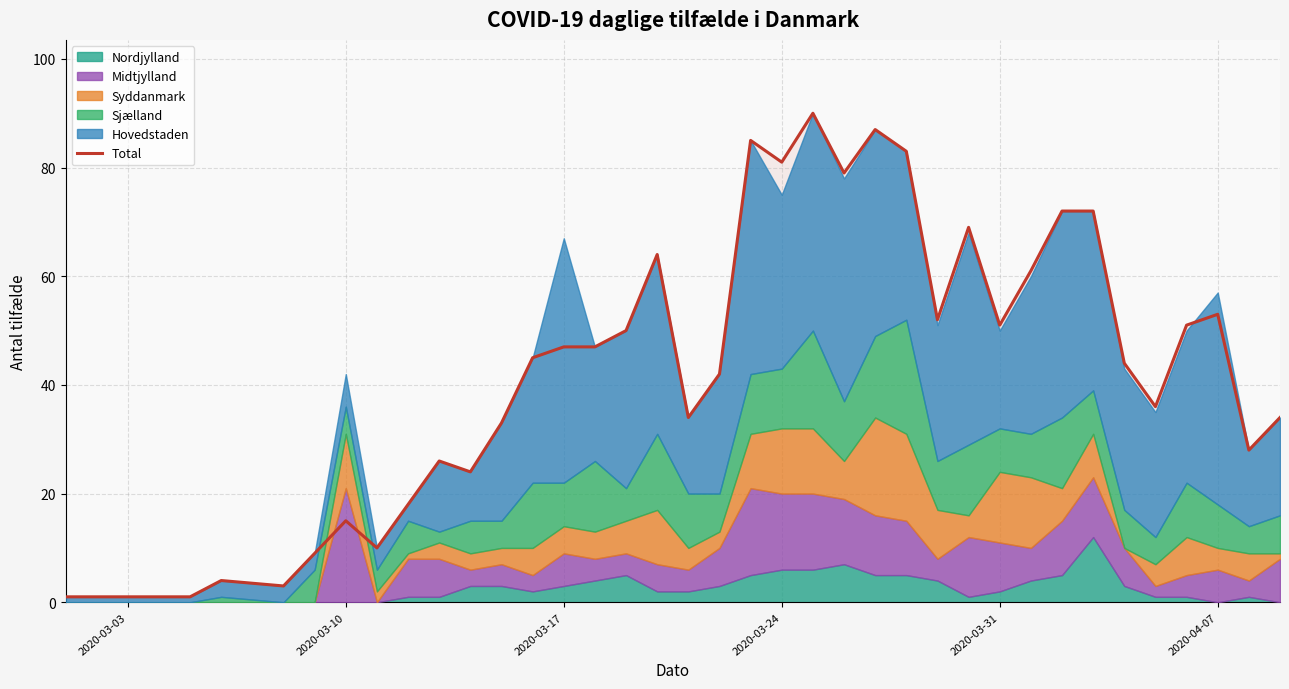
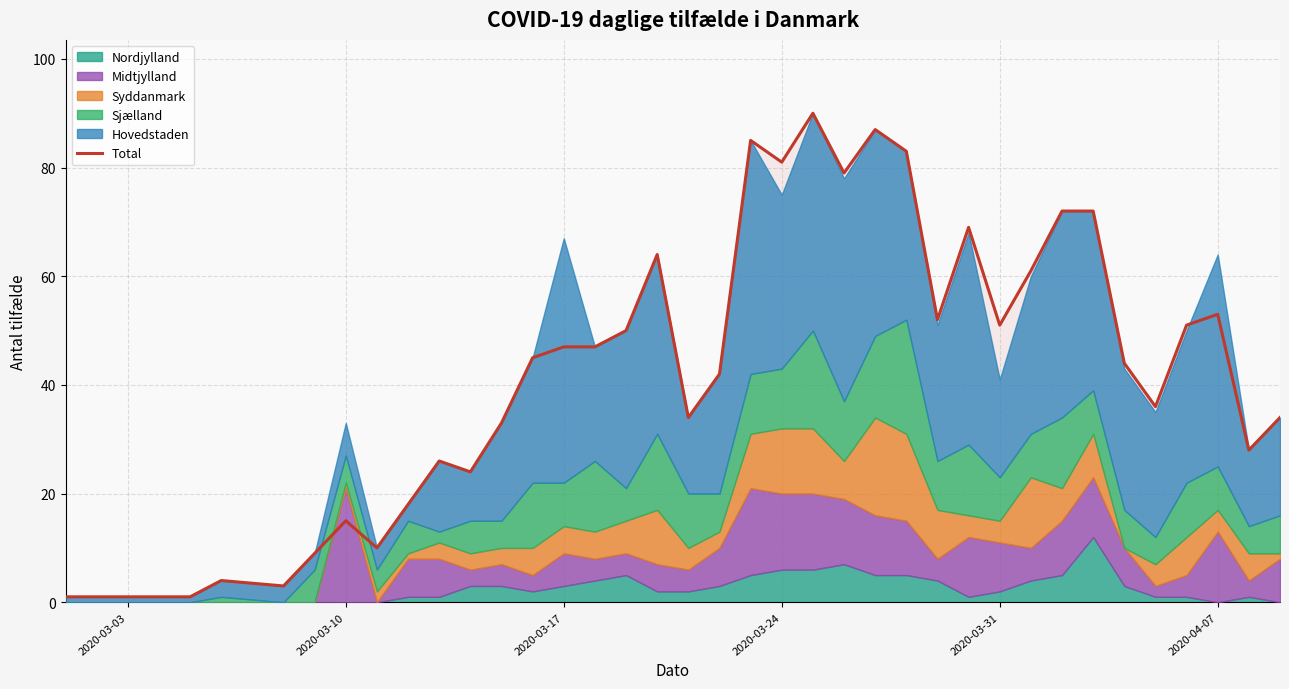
Syddanmark, 2020-03-10: 10 -> 1
Syddanmark, 2020-03-31: 13 -> 4
Midtjylland, 2020-04-07: 6 -> 13
